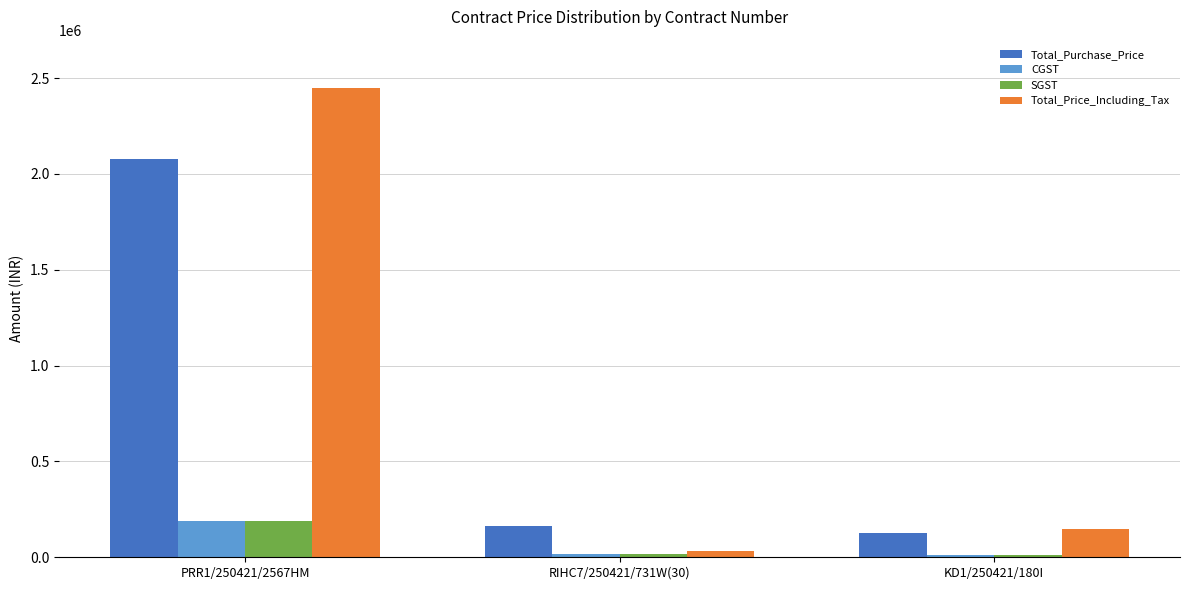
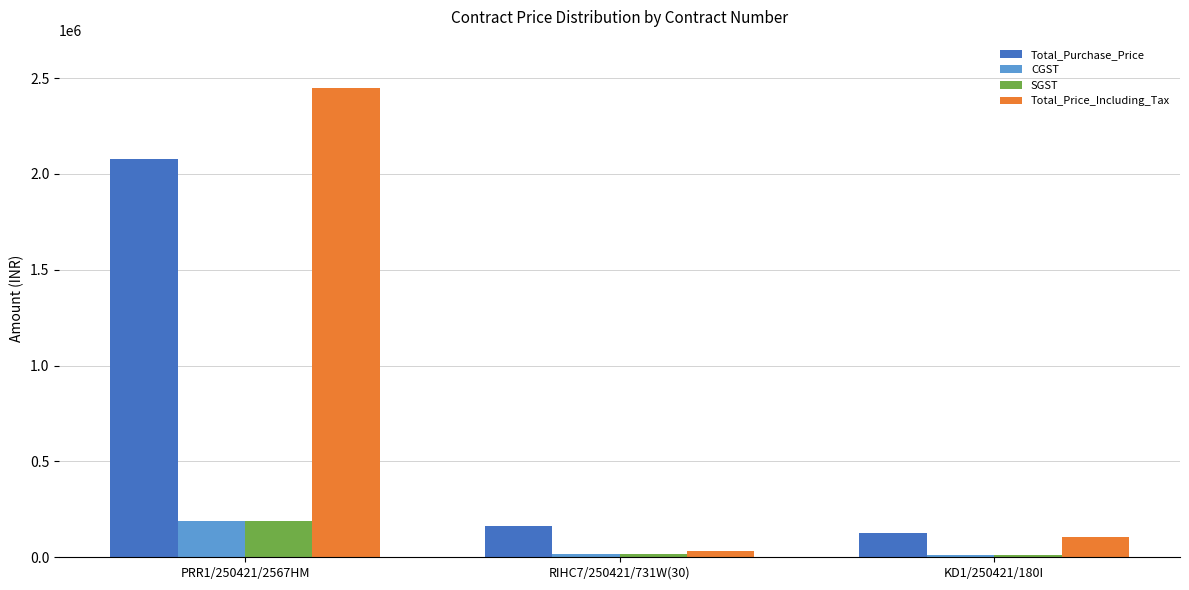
Total_Price_Including_Tax, KD1/250421/180I: 150000 -> 110000
